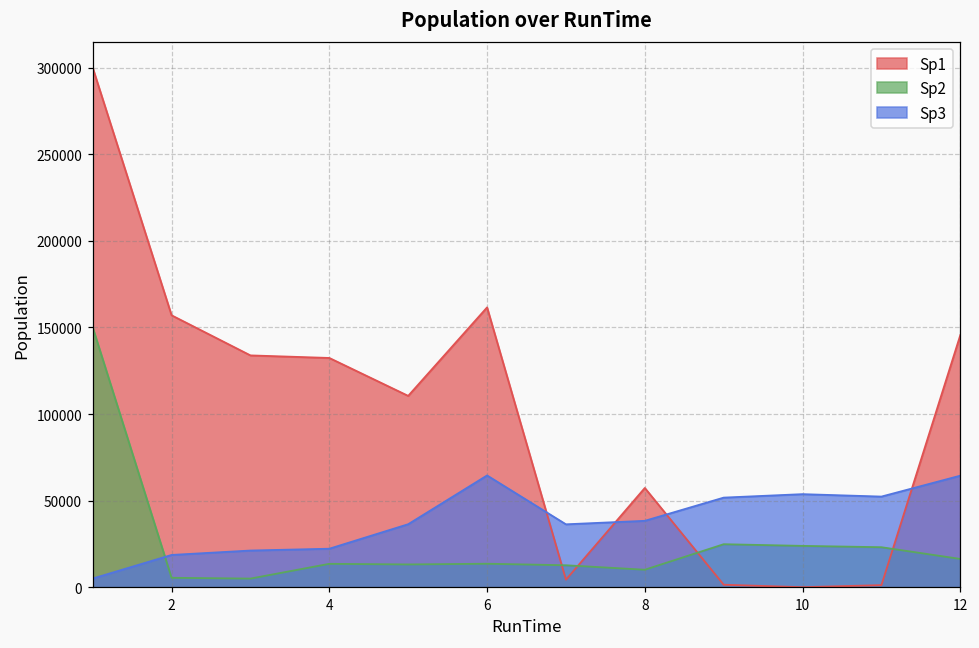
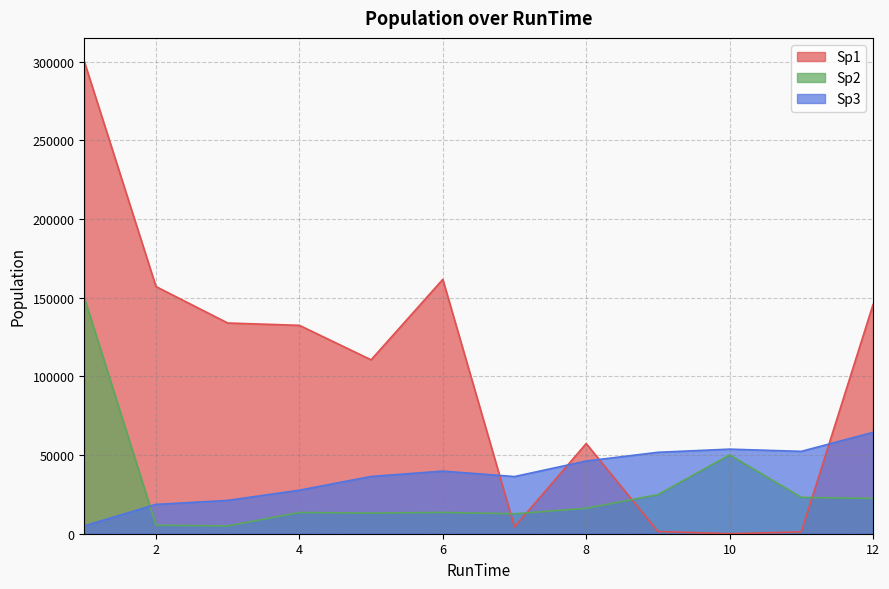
Sp3, 4: 22000 -> 28000
Sp3, 6: 65000 -> 40000
Sp2, 8: 10000 -> 16000
Sp3, 8: 38000 -> 46000
Sp2, 10: 24000 -> 50000
Sp2, 12: 16000 -> 22000
